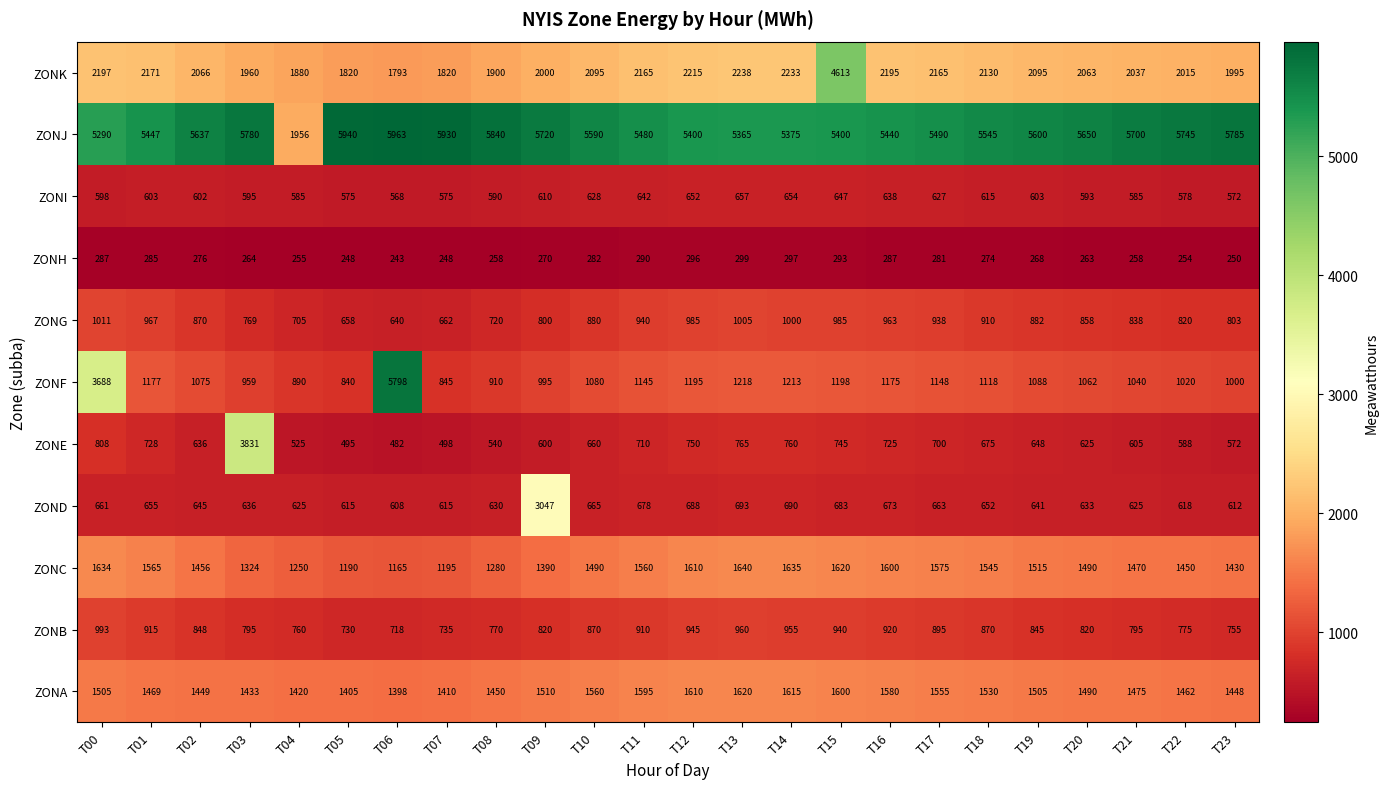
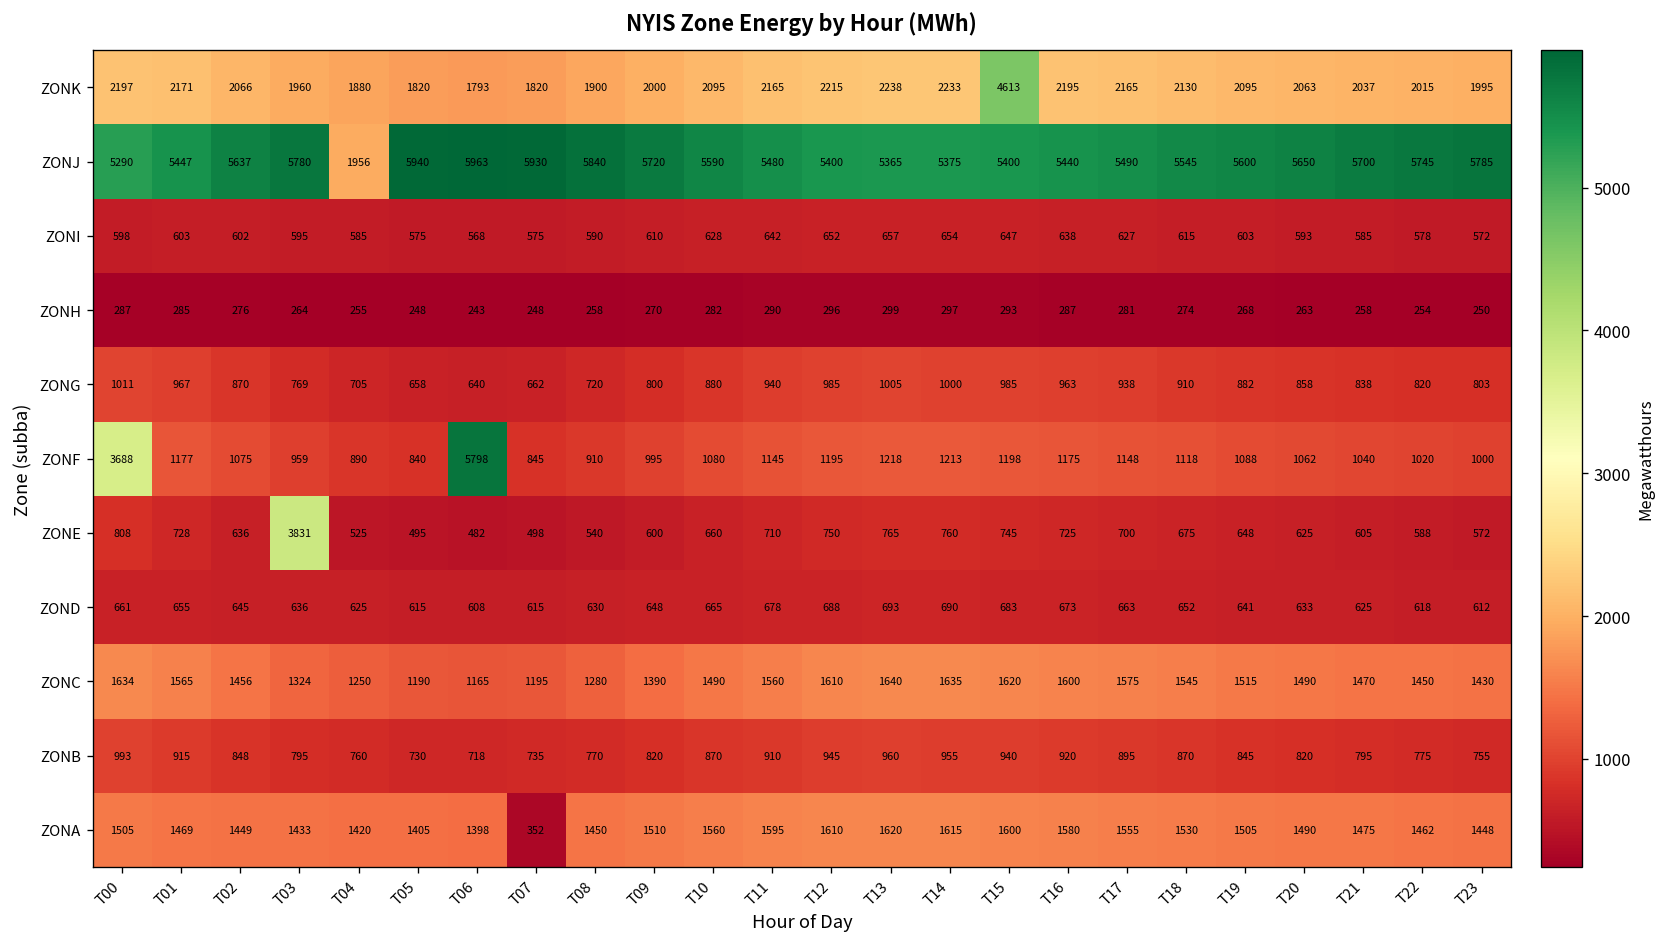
ZOND, T09: 3047 -> 648
ZONA, T07: 1410 -> 352
